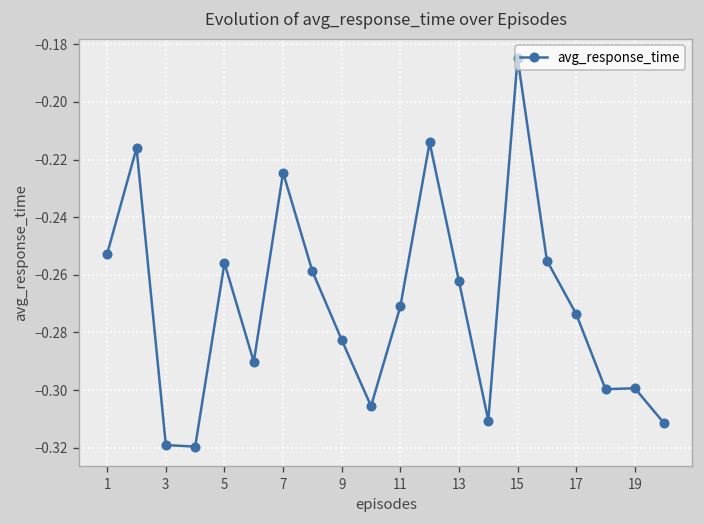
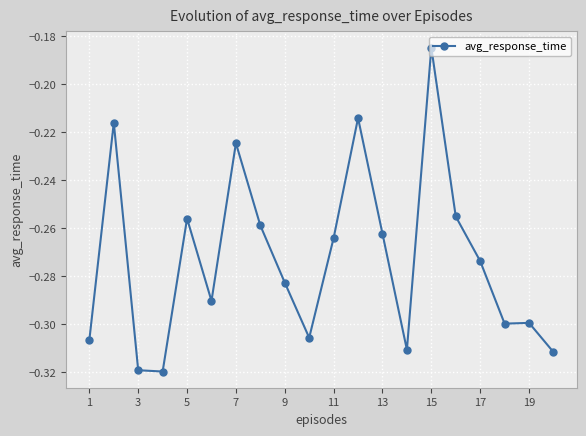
1: -0.253 -> -0.306
11: -0.271 -> -0.264
